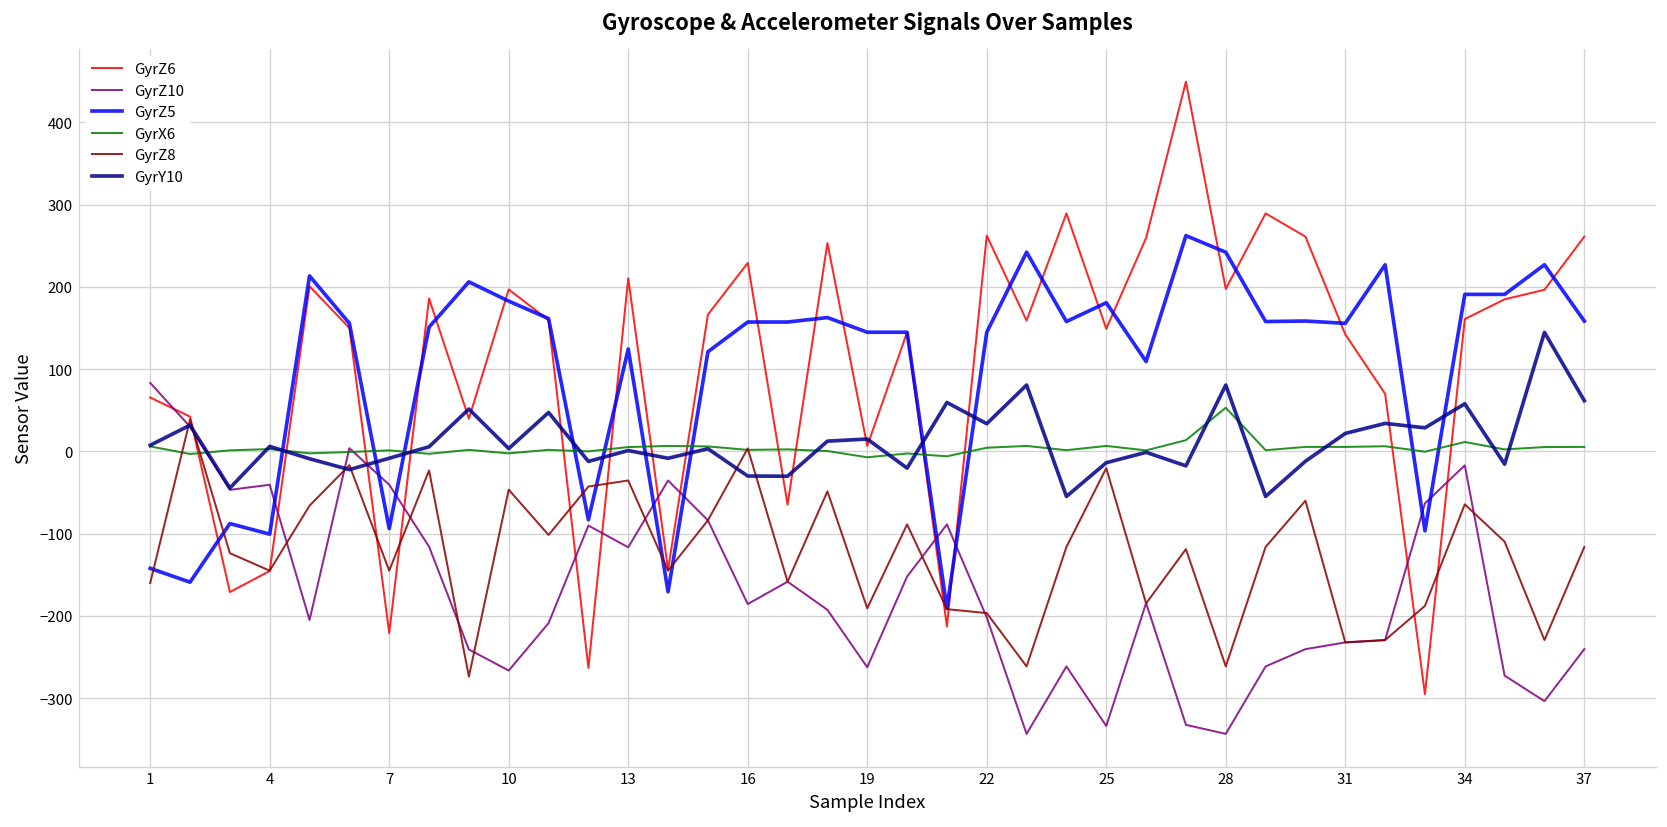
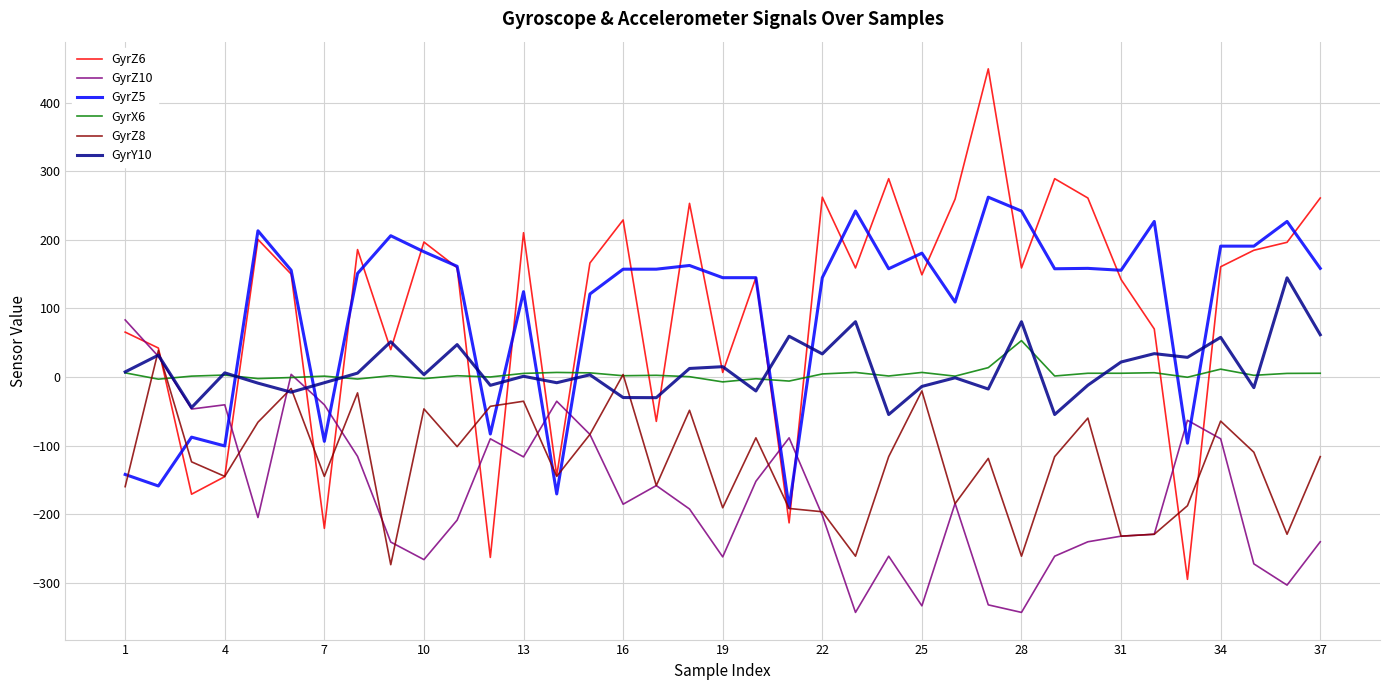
GyrZ6, 28: 200 -> 160
GyrZ10, 34: -20 -> -90
